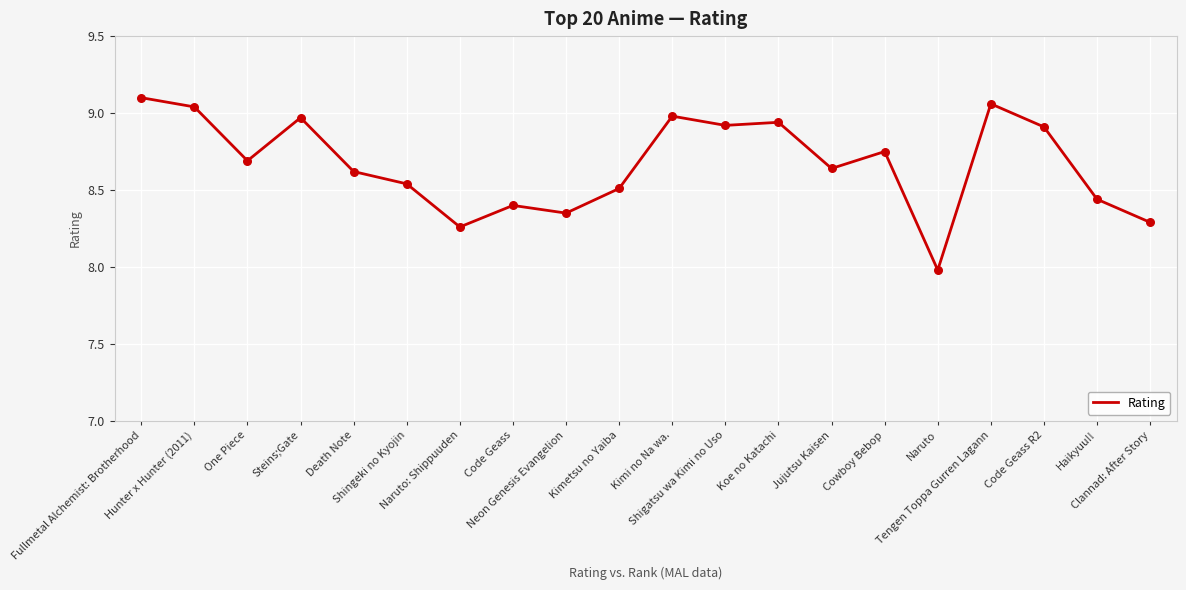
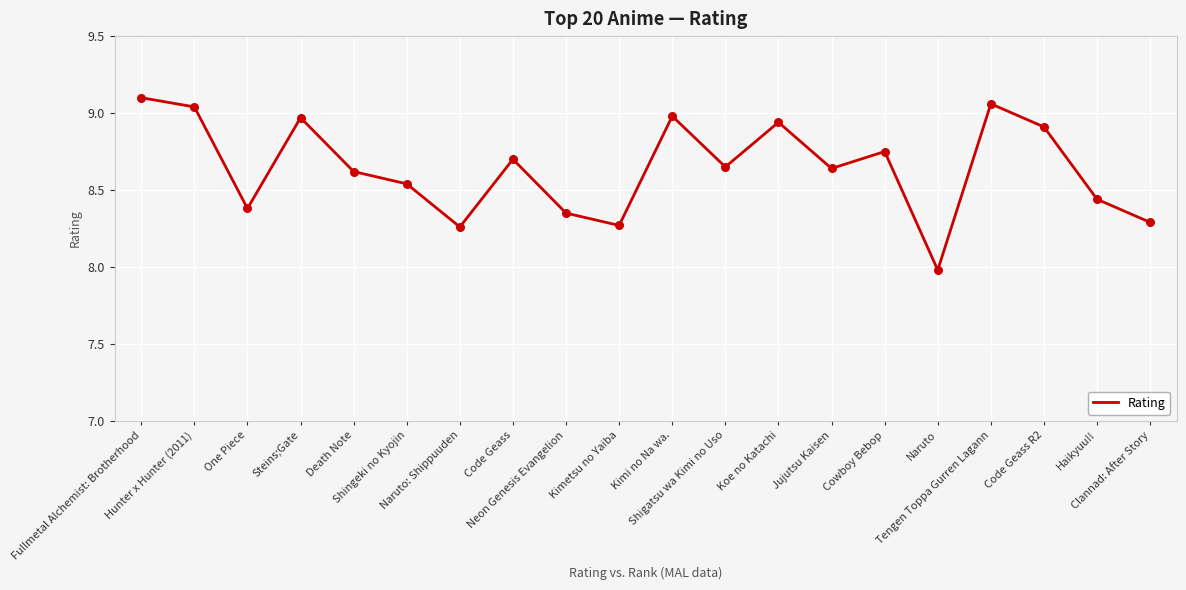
One Piece: 8.69 -> 8.38
Code Geass: 8.4 -> 8.7
Kimetsu no Yaiba: 8.51 -> 8.27
Shigatsu wa Kimi no Uso: 8.92 -> 8.65
